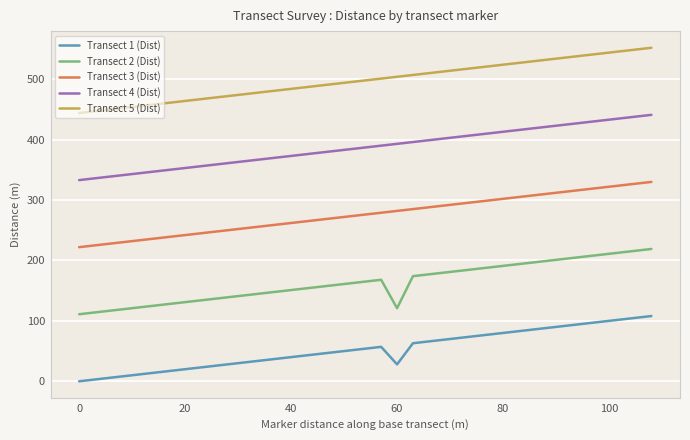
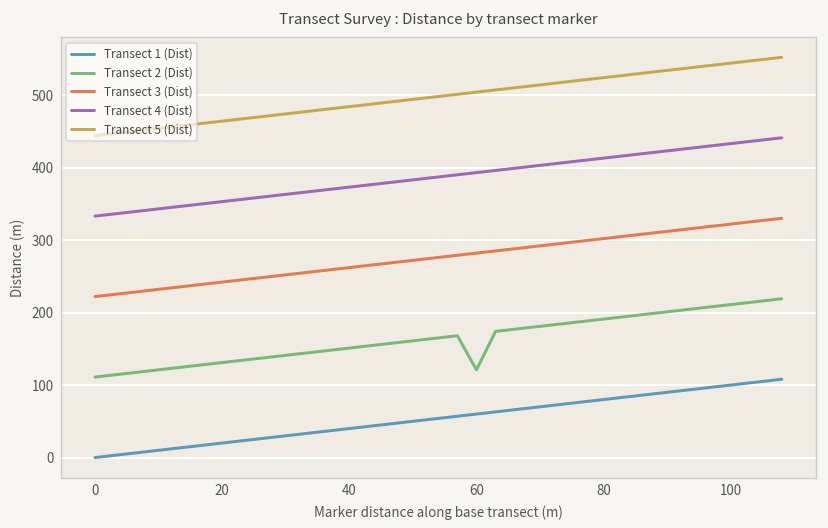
Transect 1 (Dist), 60: 30 -> 60
